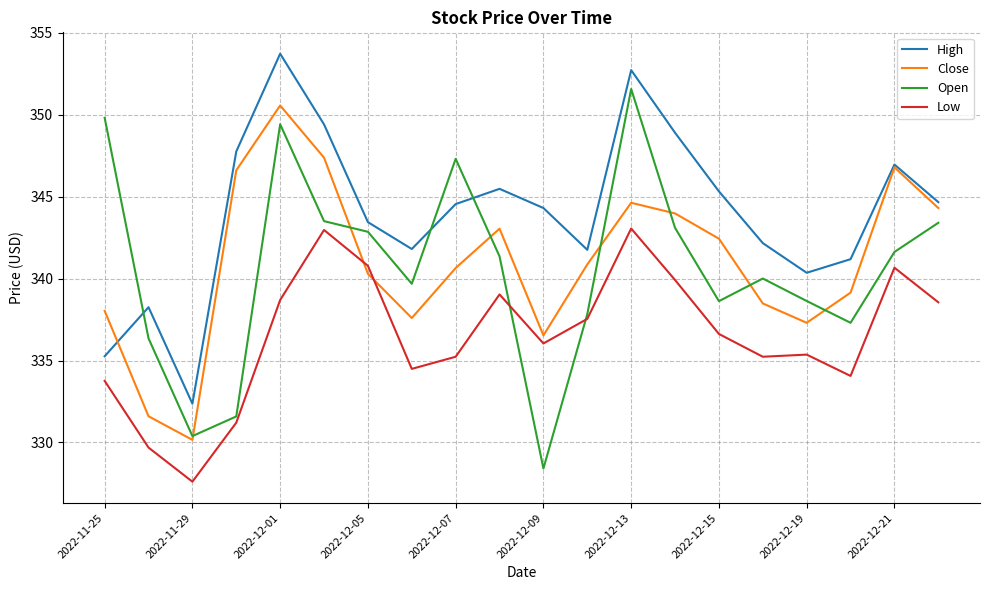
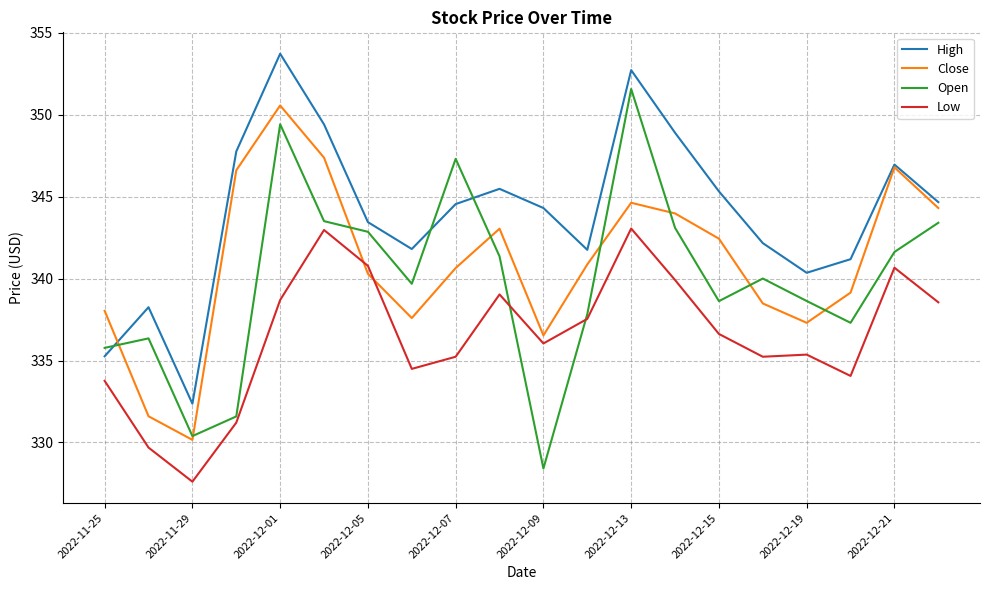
Open, 2022-11-25: 349.8 -> 335.8
